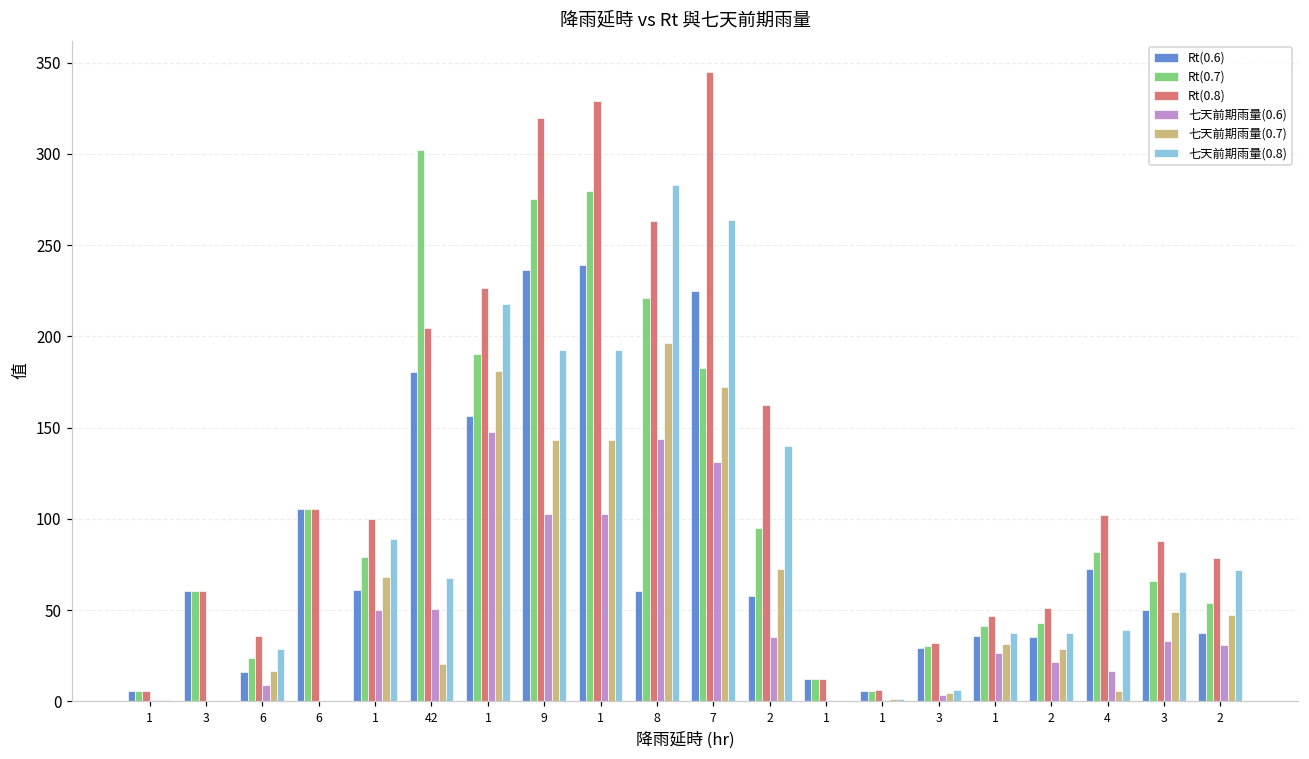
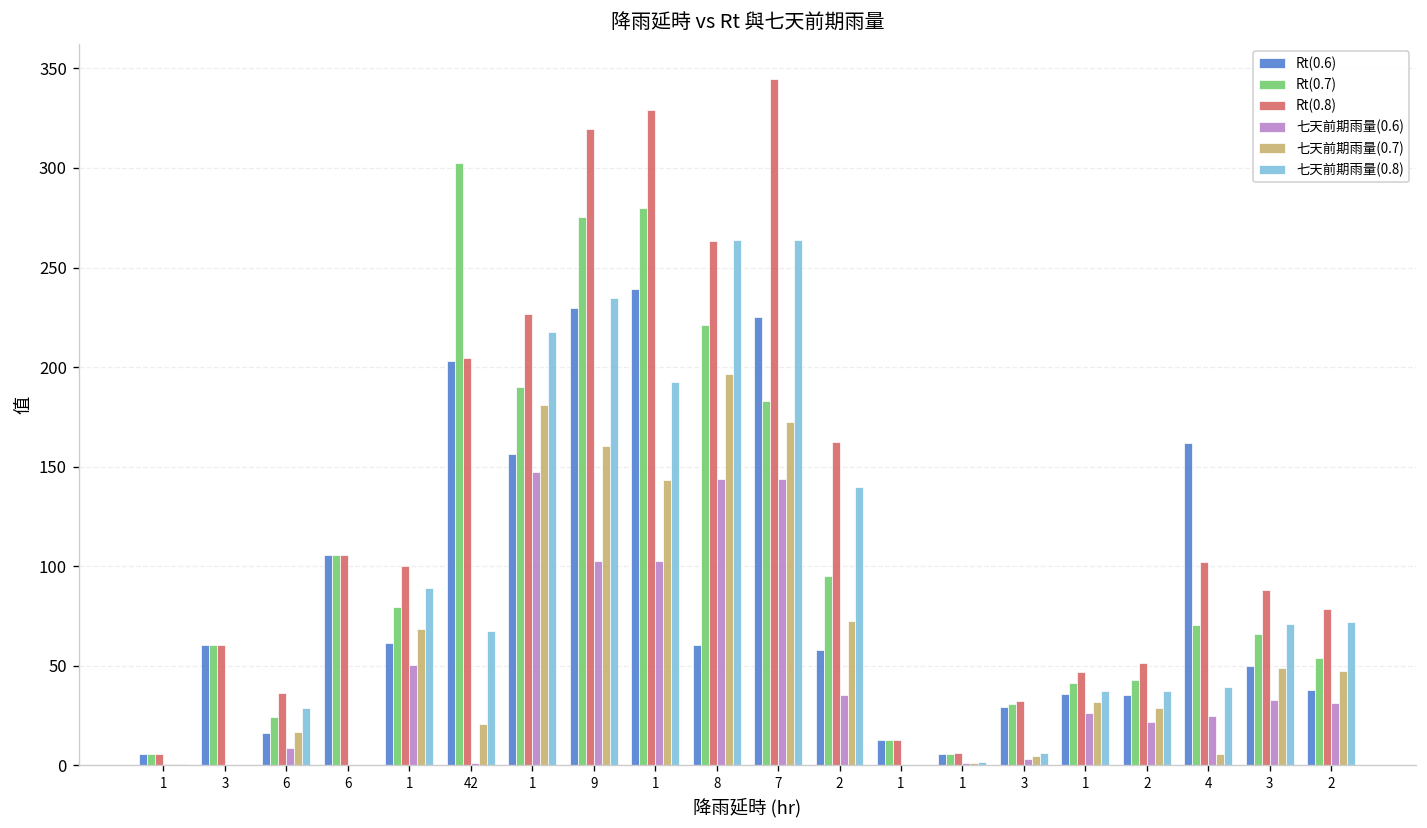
Rt(0.6), 42: 180 -> 203
七天前期雨量(0.6), 42: 51 -> 1
Rt(0.6), 9: 237 -> 230
七天前期雨量(0.7), 9: 143 -> 161
七天前期雨量(0.8), 9: 193 -> 235
七天前期雨量(0.8), 8: 283 -> 264
七天前期雨量(0.6), 7: 131 -> 144
Rt(0.6), 4: 72 -> 162
Rt(0.7), 4: 82 -> 71
七天前期雨量(0.6), 4: 17 -> 25
